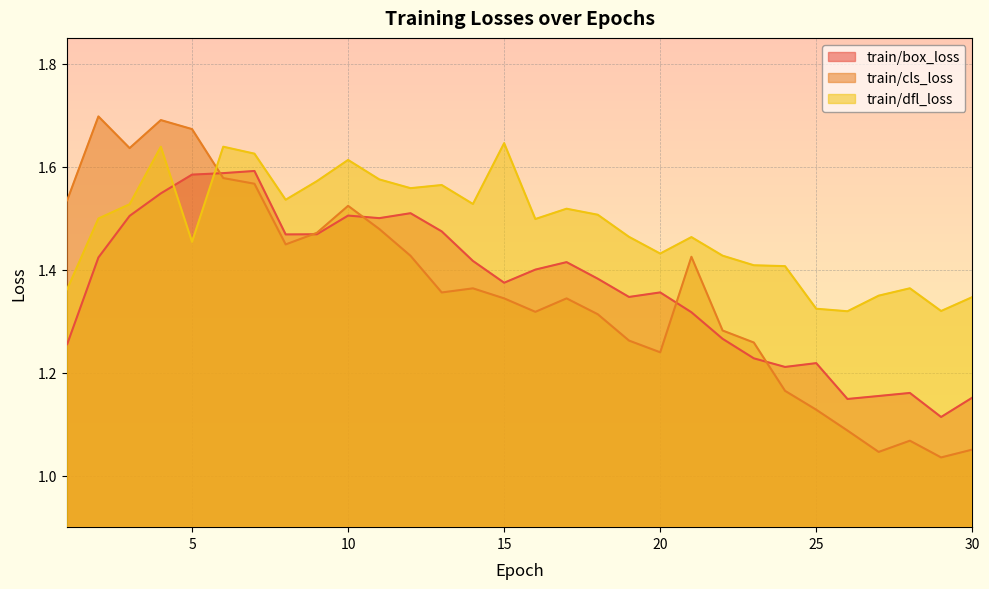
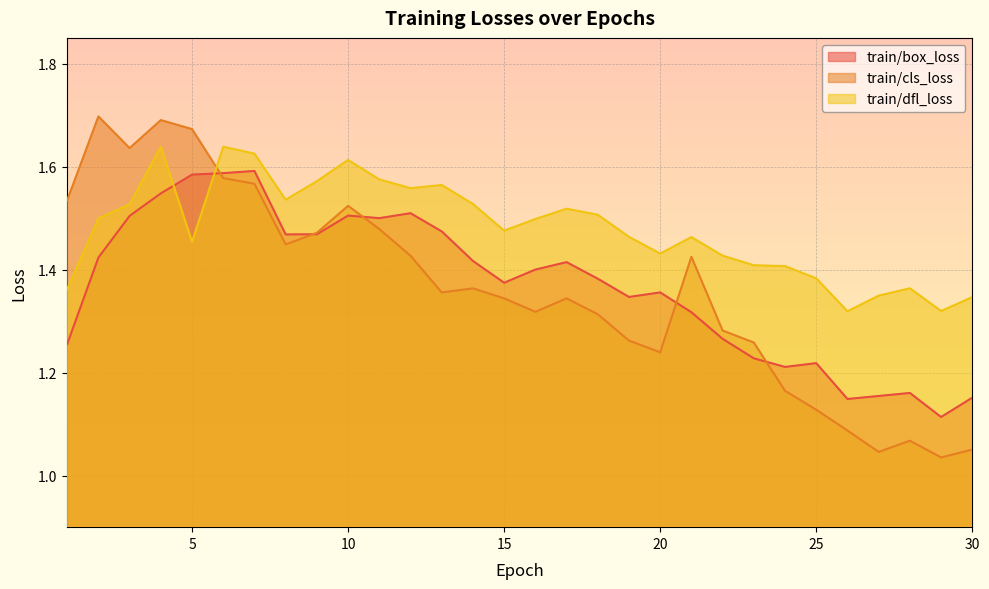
train/dfl_loss, 15: 1.65 -> 1.48
train/dfl_loss, 25: 1.32 -> 1.38
